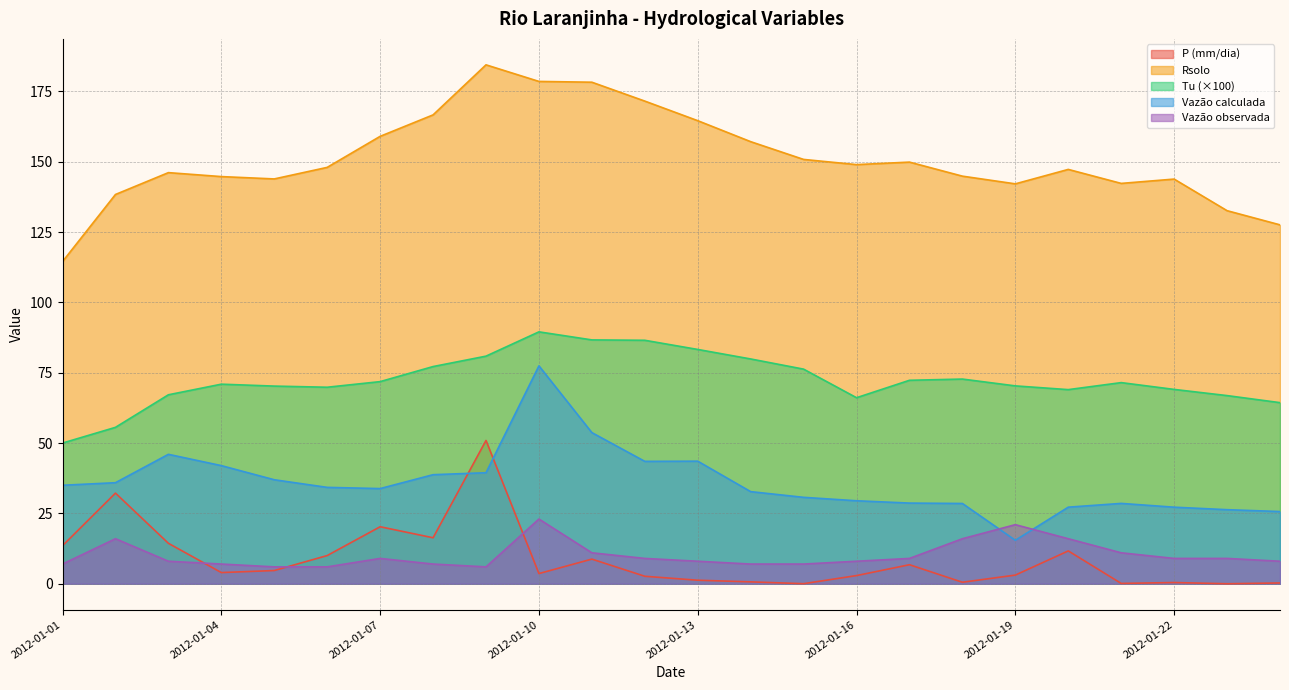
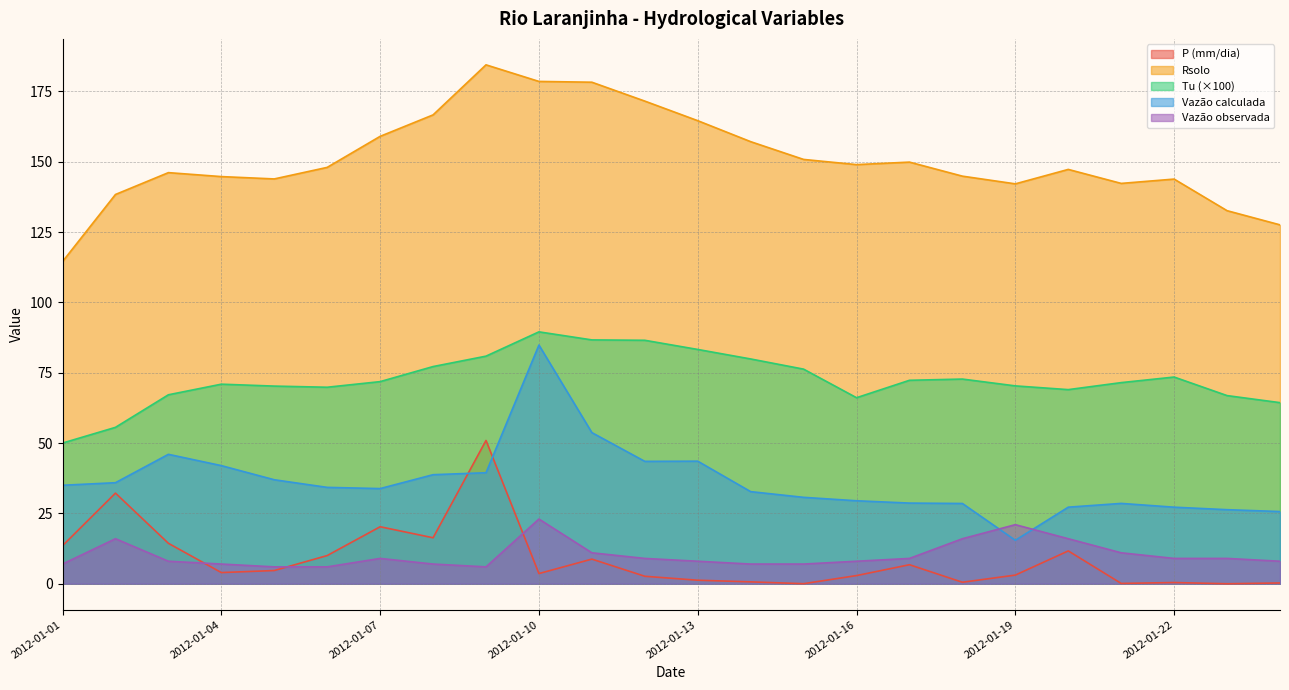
Vazão calculada, 2012-01-10: 77 -> 85
Tu (×100), 2012-01-22: 69 -> 73
